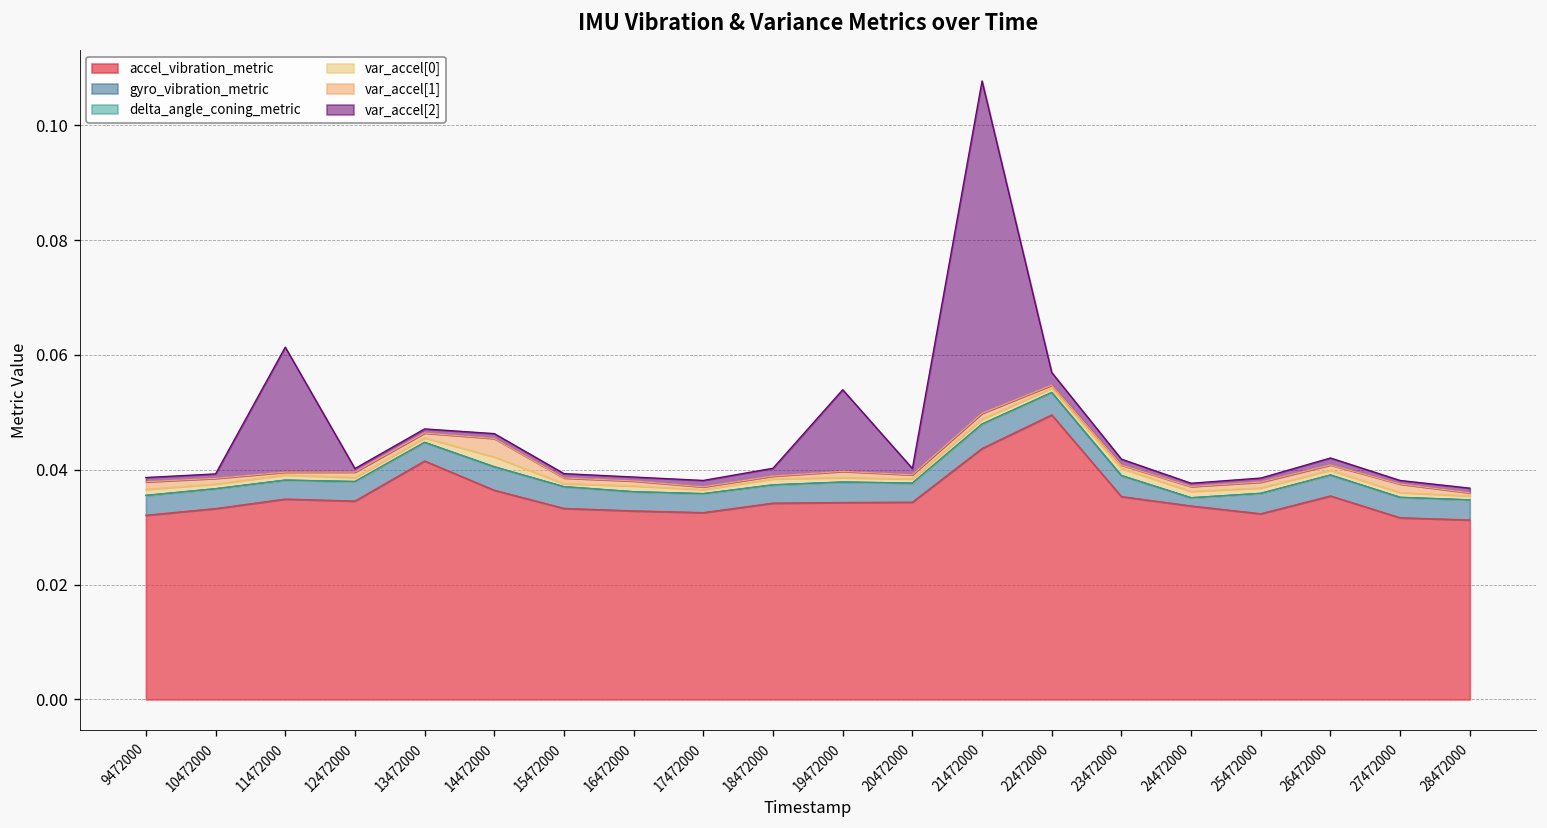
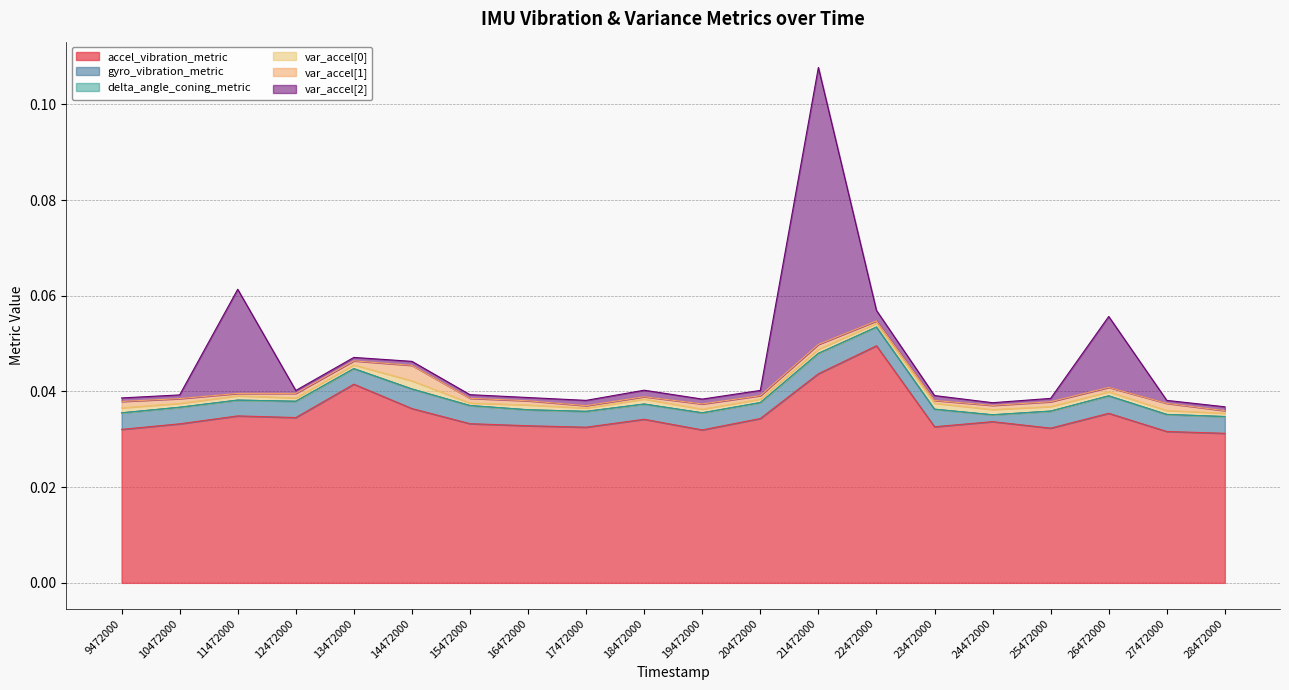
accel_vibration_metric, 19472000: 0.034 -> 0.032
var_accel[2], 19472000: 0.014 -> 0.001
accel_vibration_metric, 23472000: 0.035 -> 0.033
var_accel[2], 26472000: 0.001 -> 0.015
